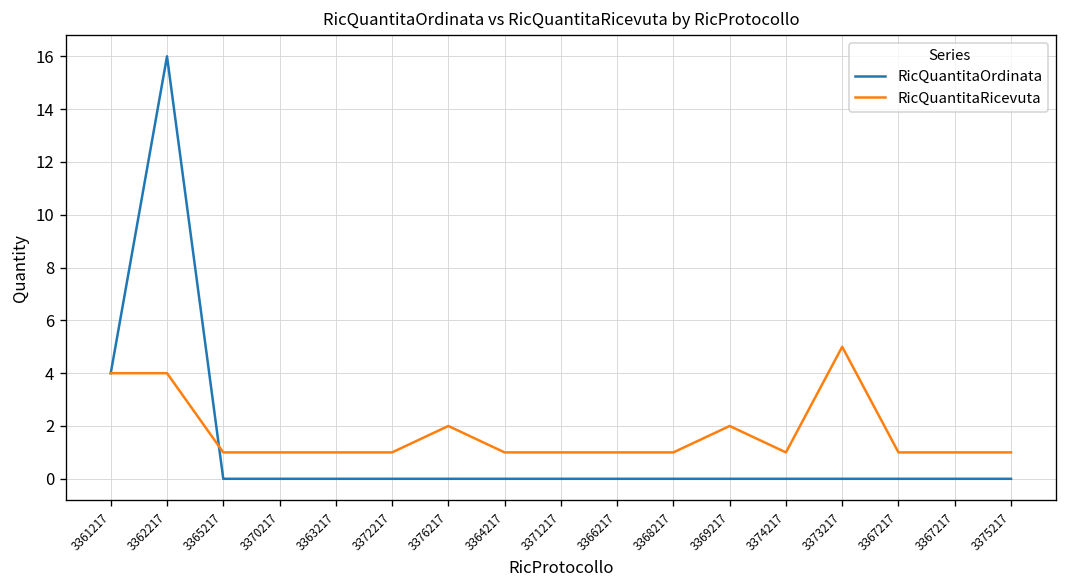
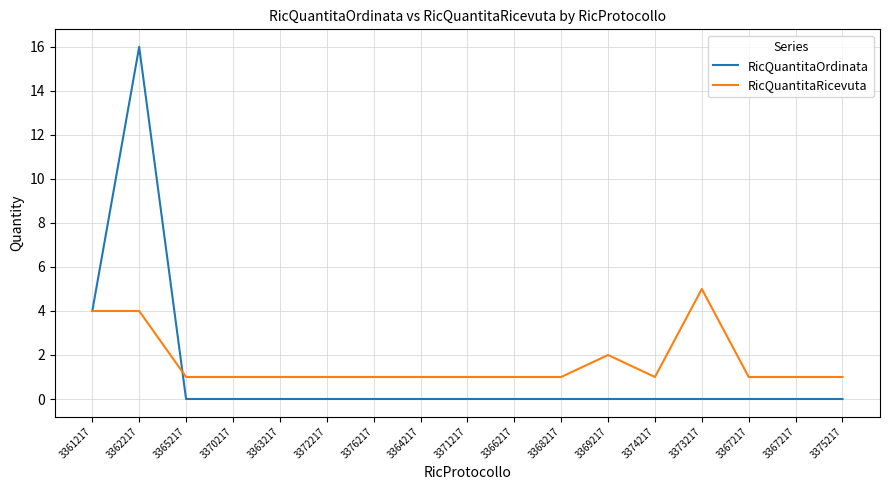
RicQuantitaRicevuta, 3376217: 2 -> 1
